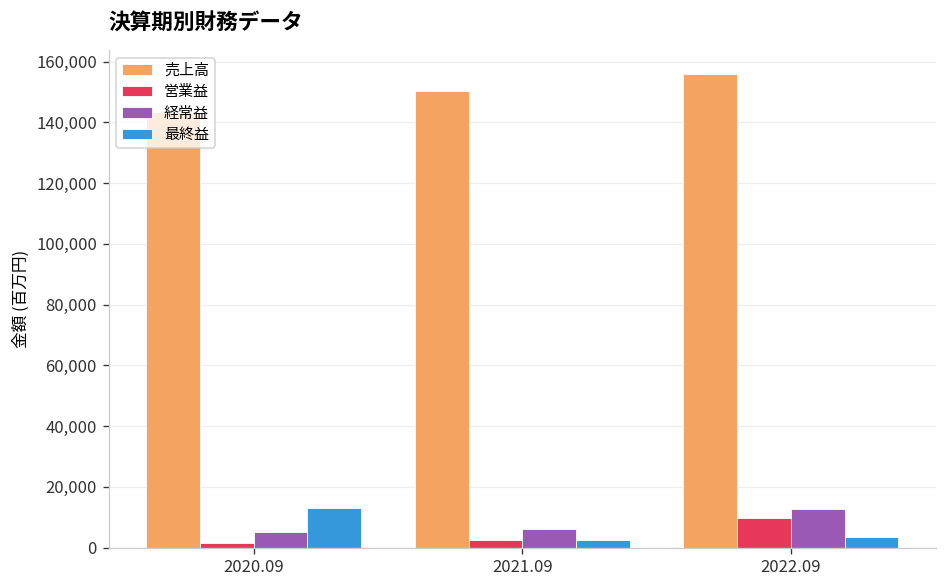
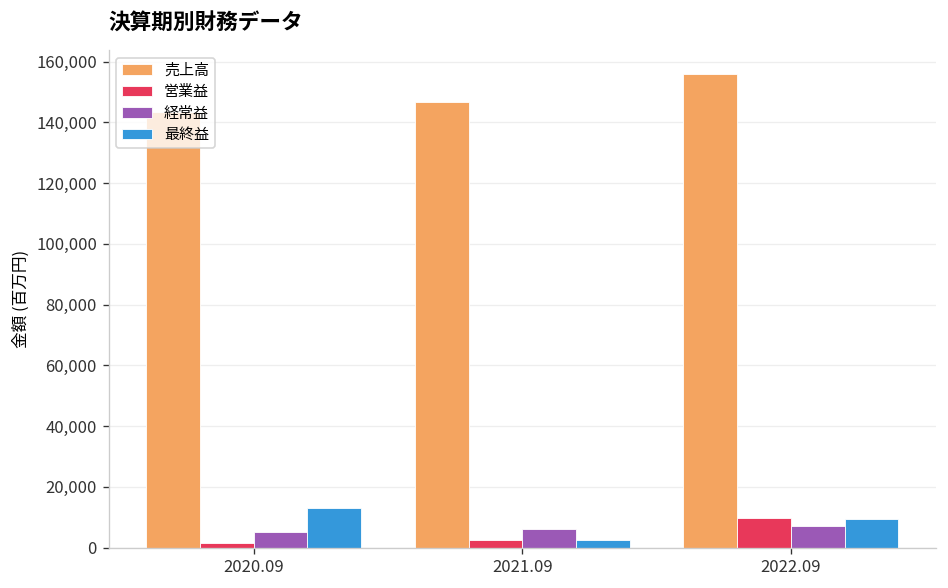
売上高, 2021.09: 150,000 -> 147,000
経常益, 2022.09: 13,000 -> 7,000
最終益, 2022.09: 3,000 -> 9,000
